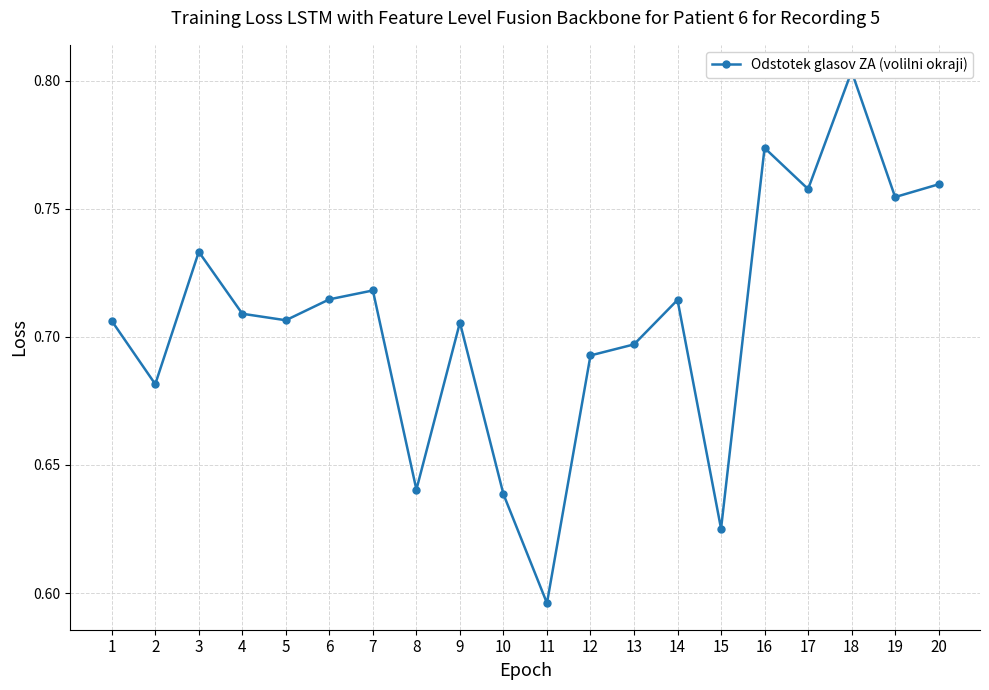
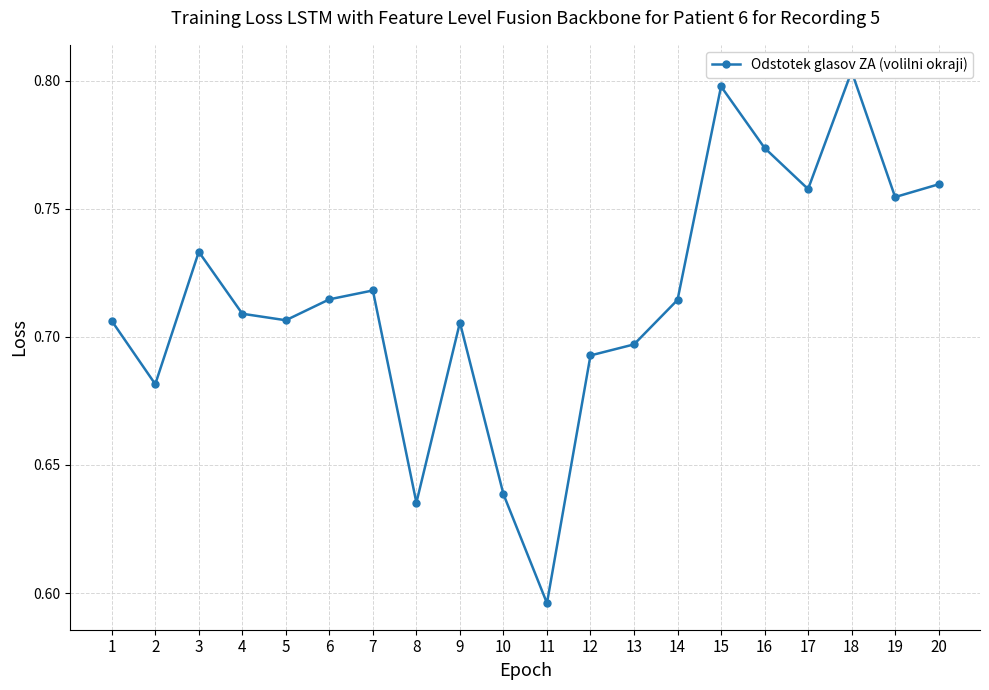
8: 0.640 -> 0.635
15: 0.625 -> 0.798
